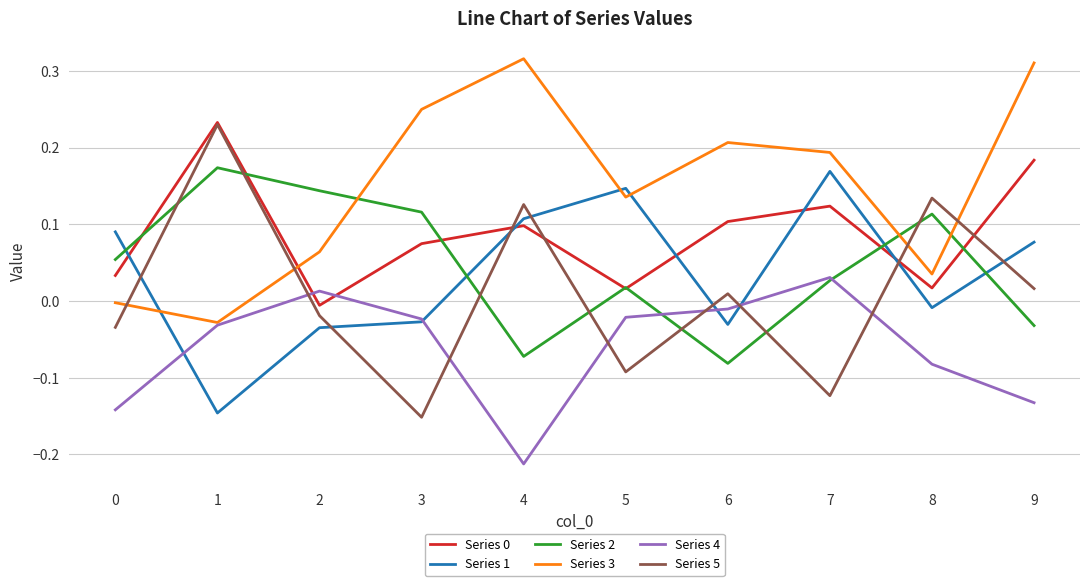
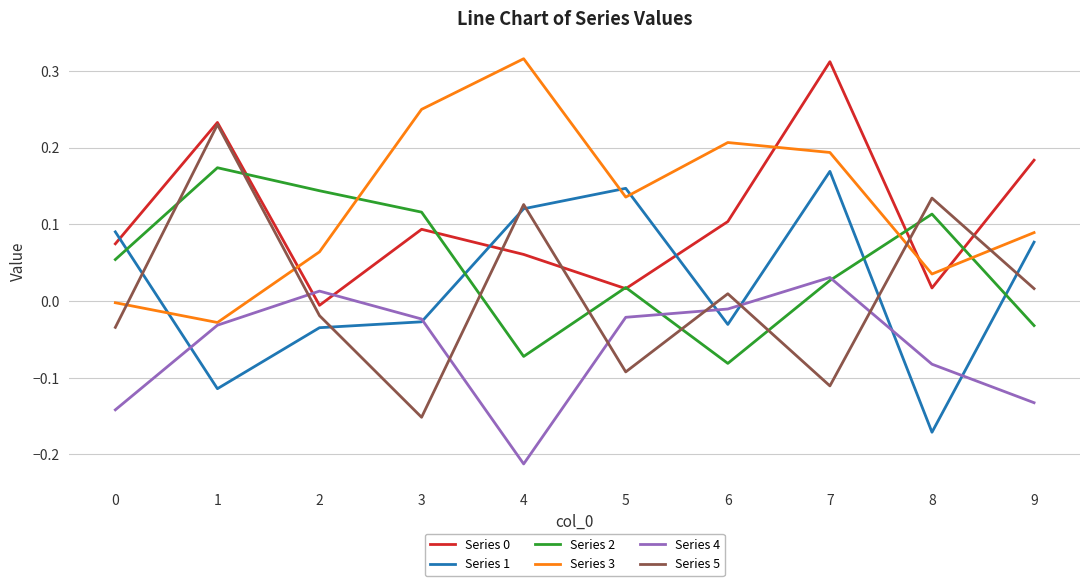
Series 0, 0: 0.03 -> 0.07
Series 1, 1: -0.15 -> -0.11
Series 0, 3: 0.07 -> 0.09
Series 0, 4: 0.10 -> 0.06
Series 1, 4: 0.11 -> 0.12
Series 0, 7: 0.12 -> 0.31
Series 5, 7: -0.12 -> -0.11
Series 1, 8: -0.01 -> -0.17
Series 3, 9: 0.31 -> 0.09
